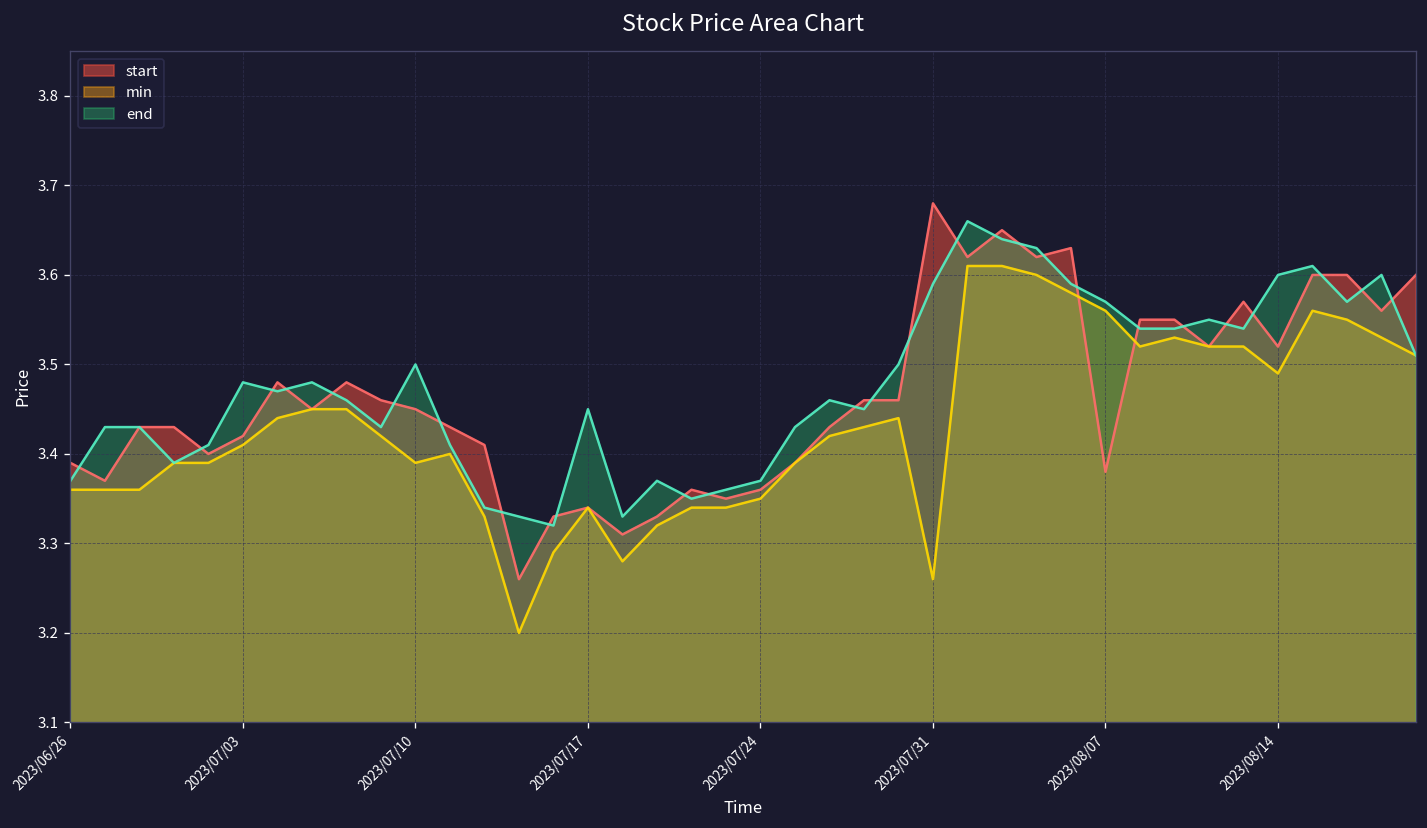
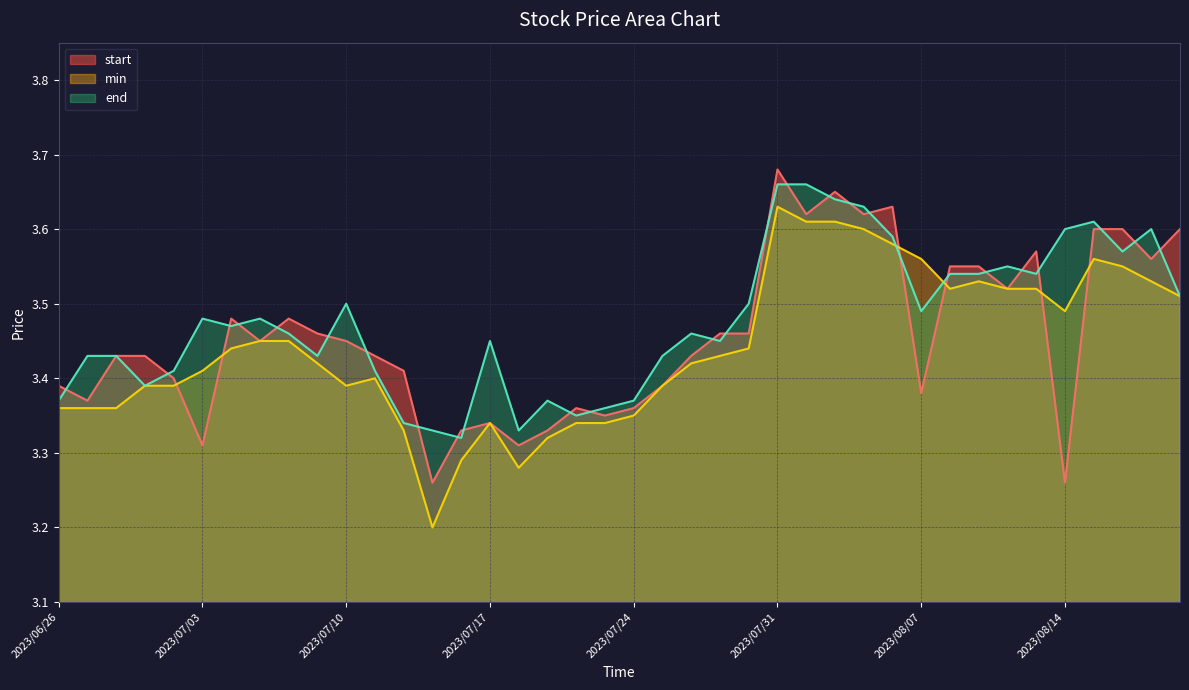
start, 2023/07/03: 3.42 -> 3.31
min, 2023/07/31: 3.26 -> 3.63
end, 2023/07/31: 3.59 -> 3.66
end, 2023/08/07: 3.57 -> 3.49
start, 2023/08/14: 3.52 -> 3.26
